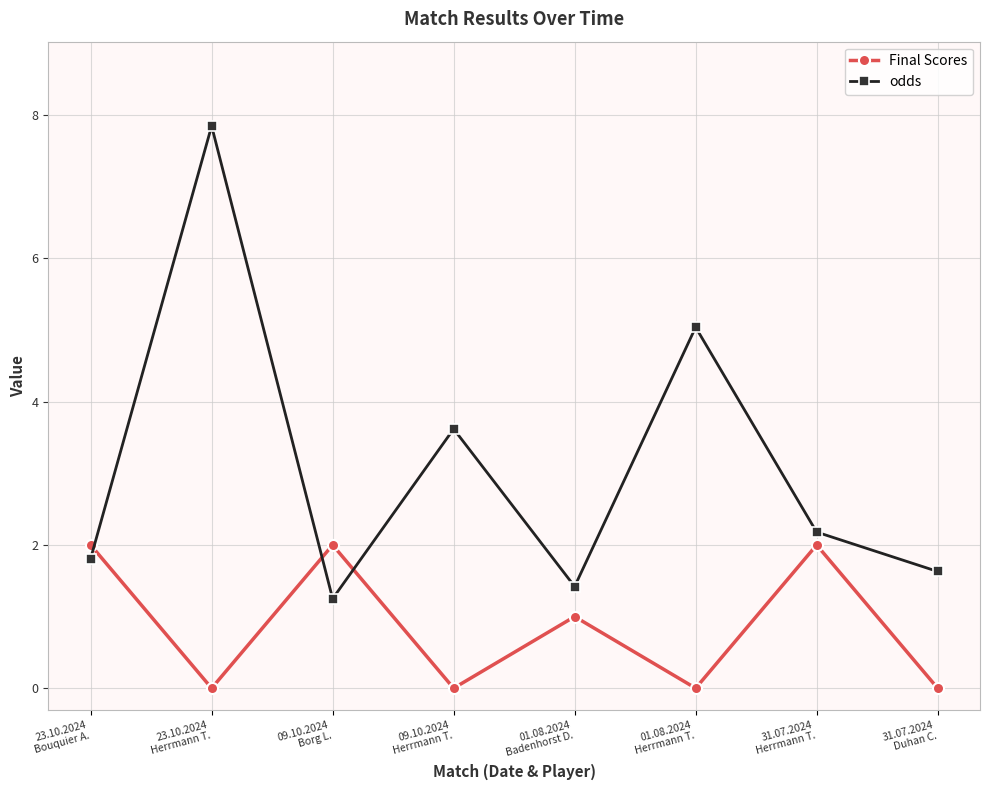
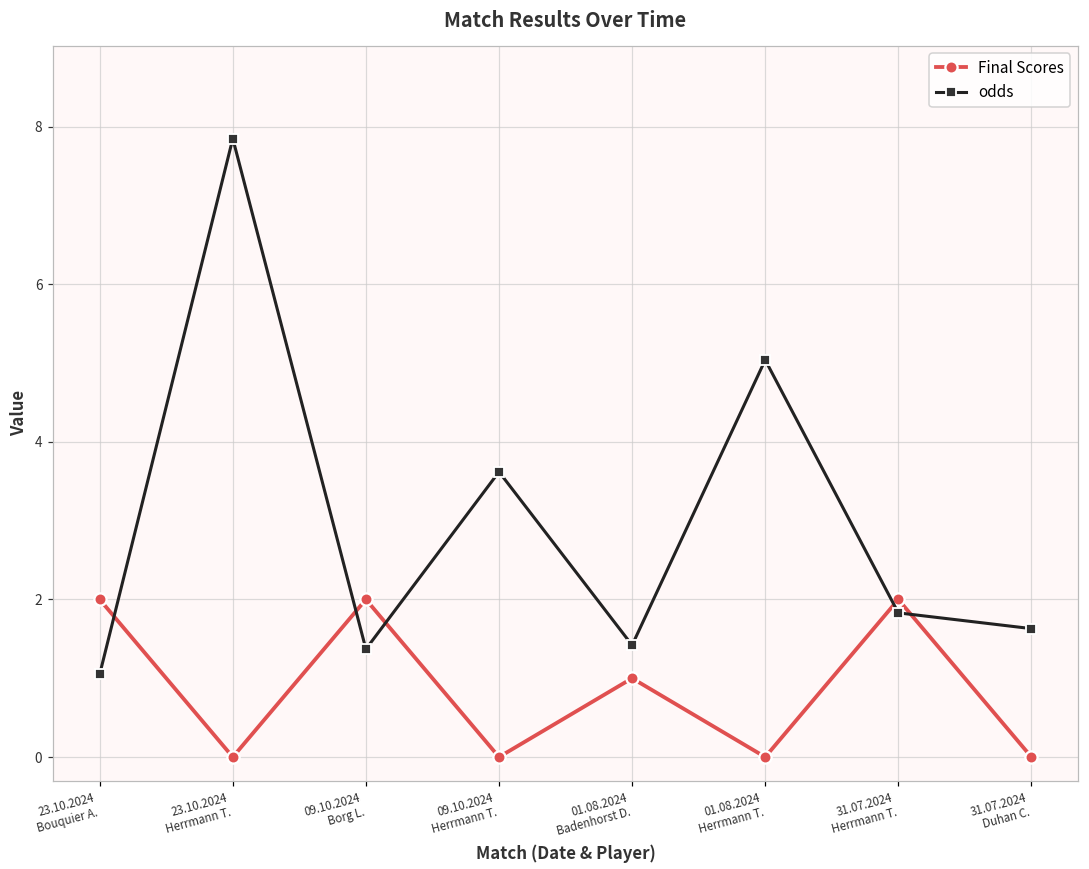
odds, 23.10.2024 Bouquier A.: 1.8 -> 1.1
odds, 09.10.2024 Borg L.: 1.3 -> 1.4
odds, 31.07.2024 Herrmann T.: 2.2 -> 1.8
